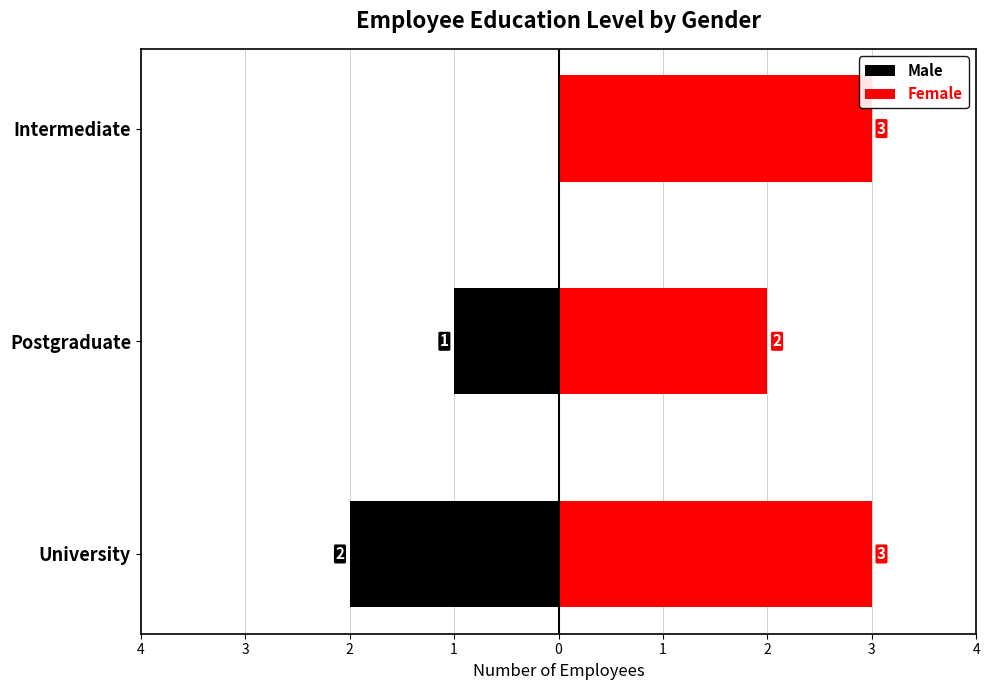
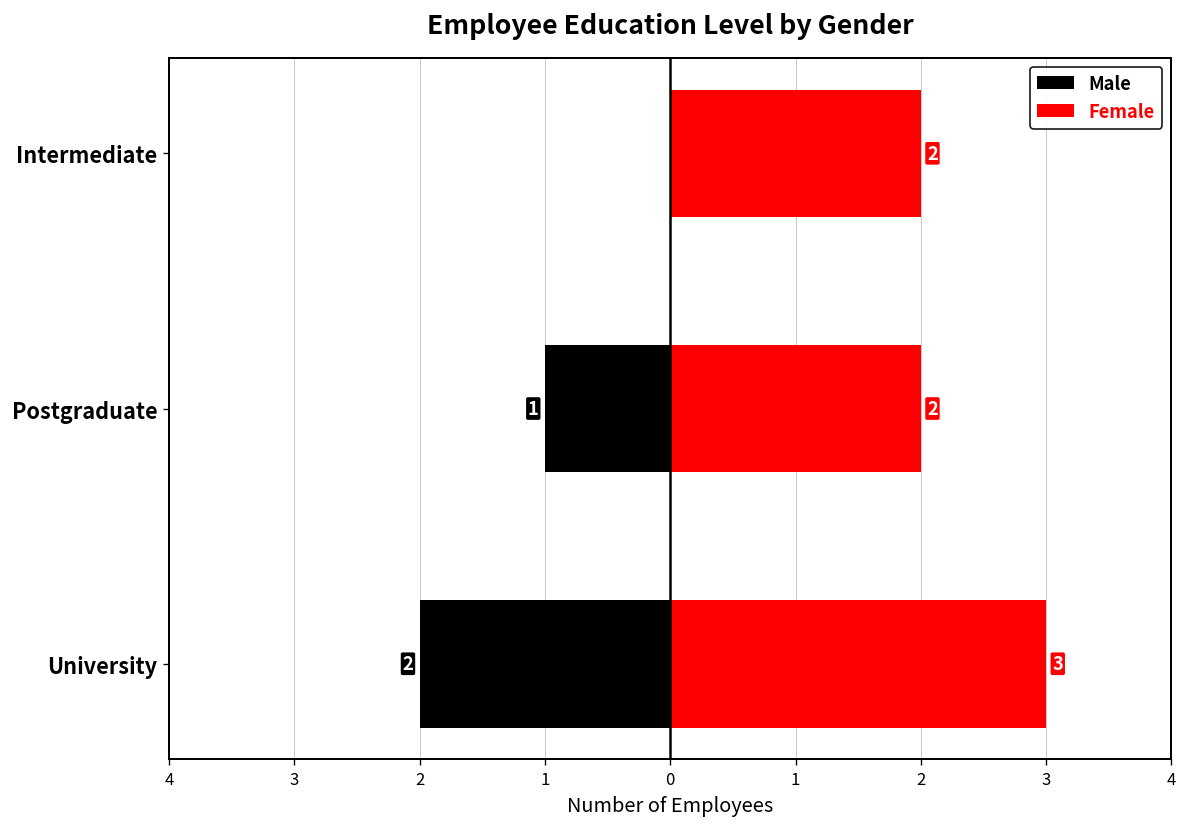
Female, Intermediate: 3 -> 2
